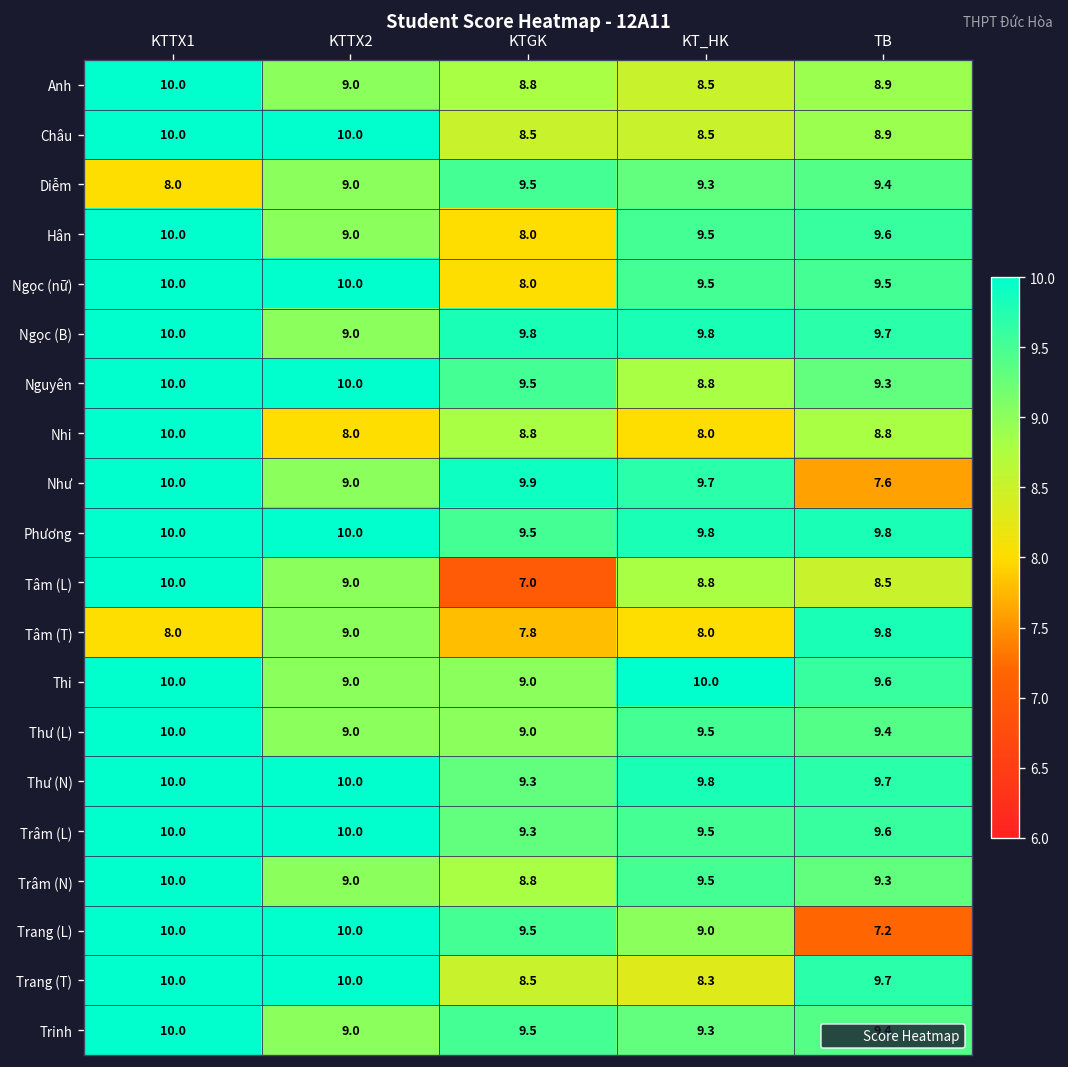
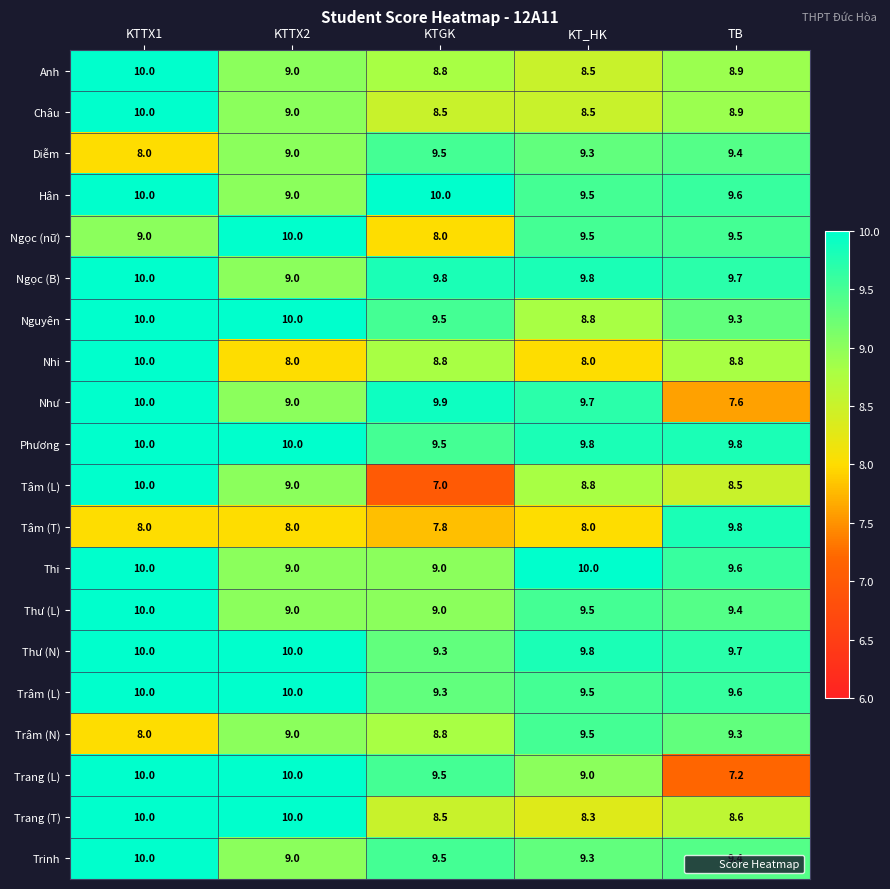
Châu, KTTX2: 10.0 -> 9.0
Hân, KTGK: 8.0 -> 10.0
Ngọc (nữ), KTTX1: 10.0 -> 9.0
Tâm (T), KTTX2: 9.0 -> 8.0
Trâm (N), KTTX1: 10.0 -> 8.0
Trang (T), TB: 9.7 -> 8.6
